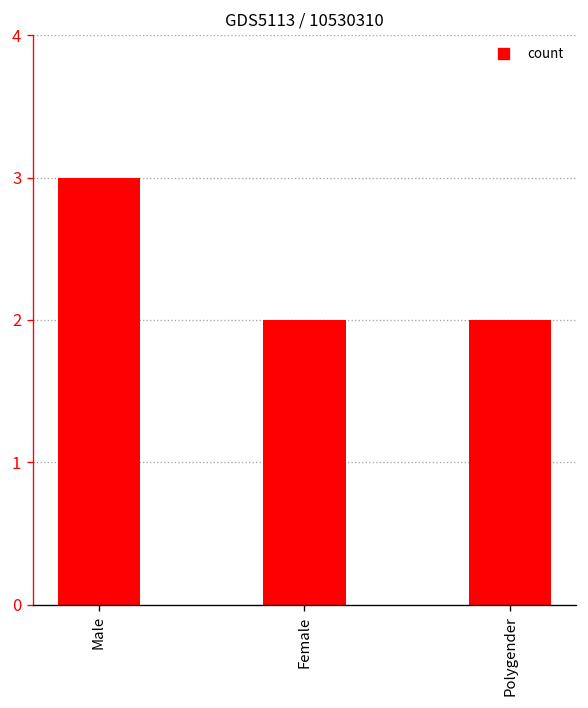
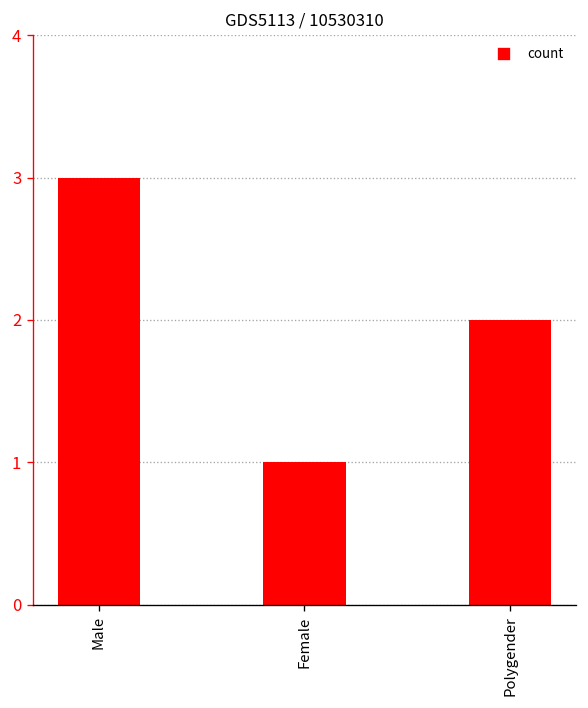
Female: 2 -> 1
